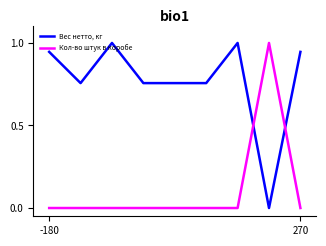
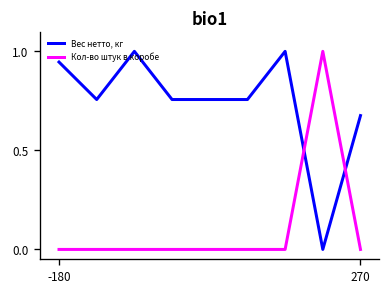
Вес нетто, кг, 270: 0.95 -> 0.68
